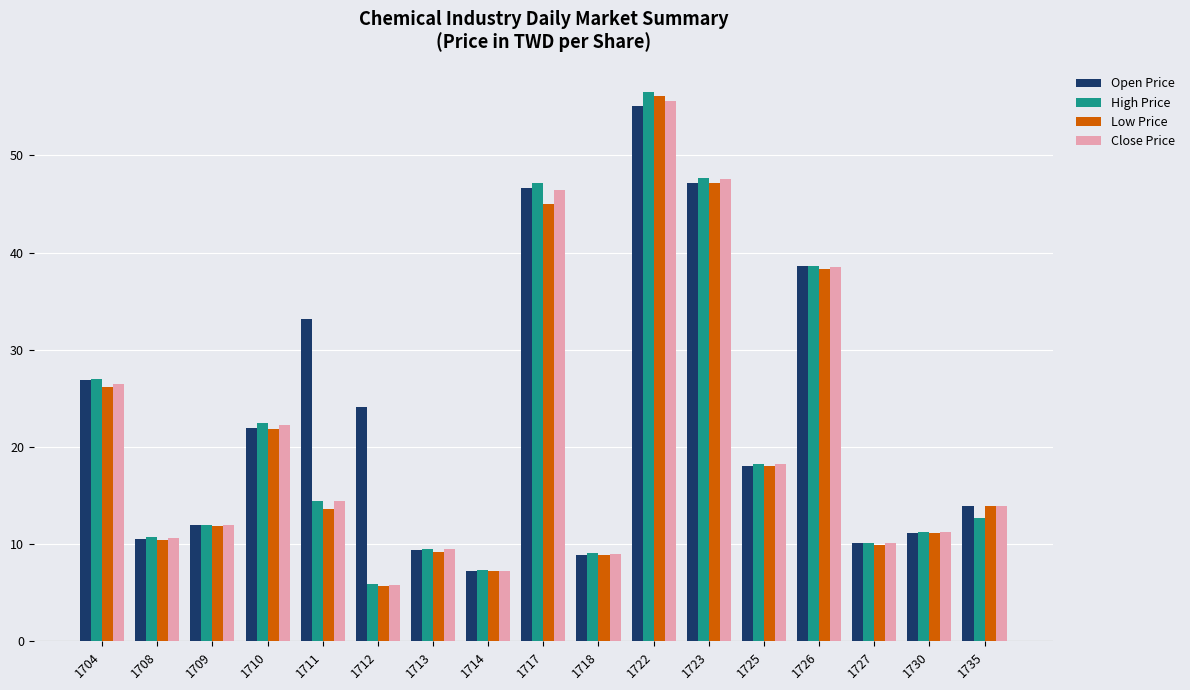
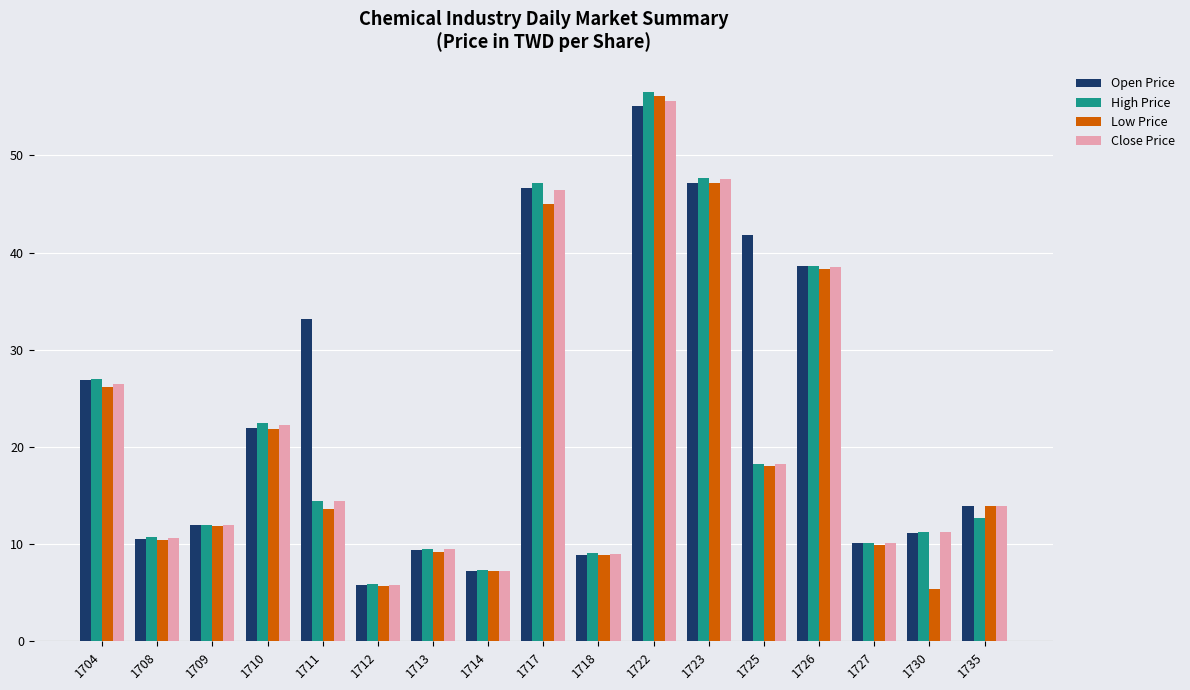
Open Price, 1712: 24 -> 6
Open Price, 1725: 18 -> 42
Low Price, 1730: 11 -> 5
